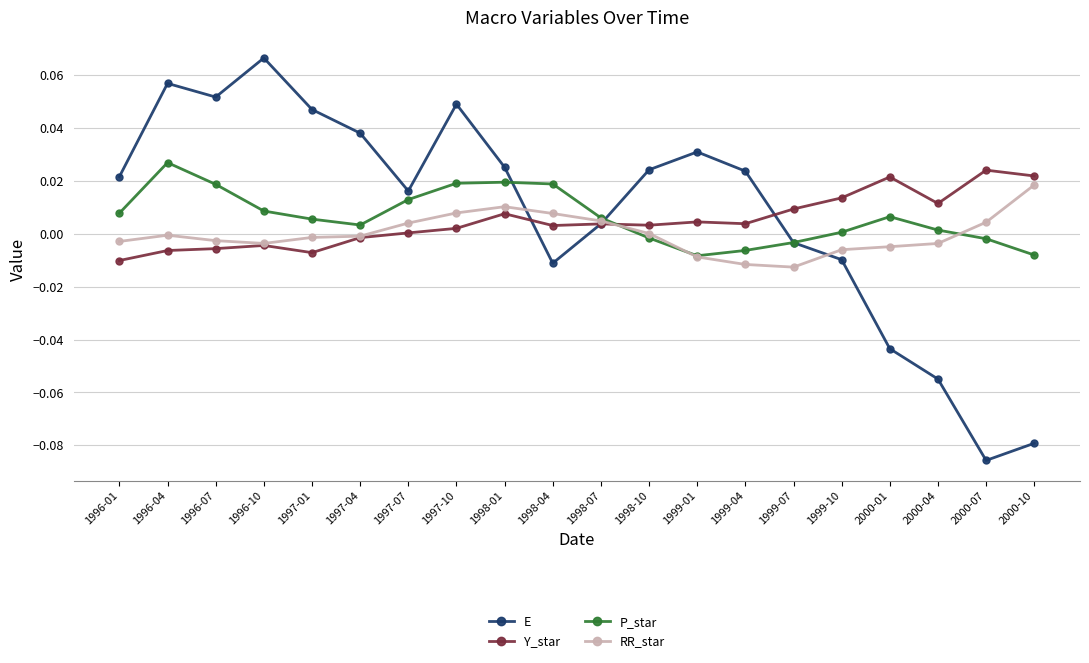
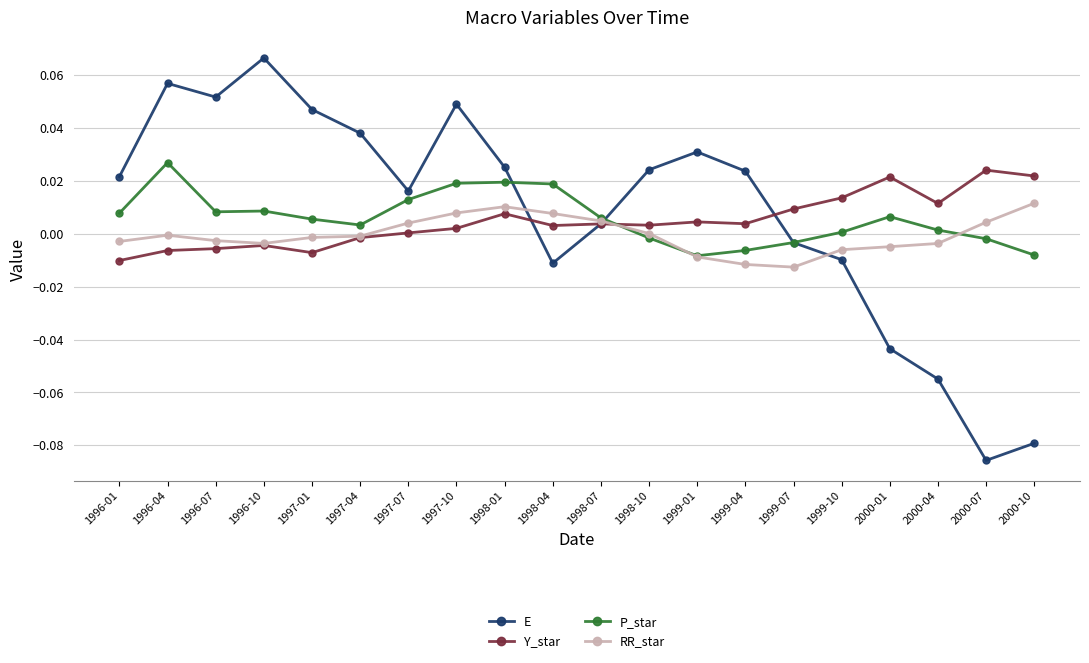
P_star, 1996-07: 0.019 -> 0.008
RR_star, 2000-10: 0.018 -> 0.012
